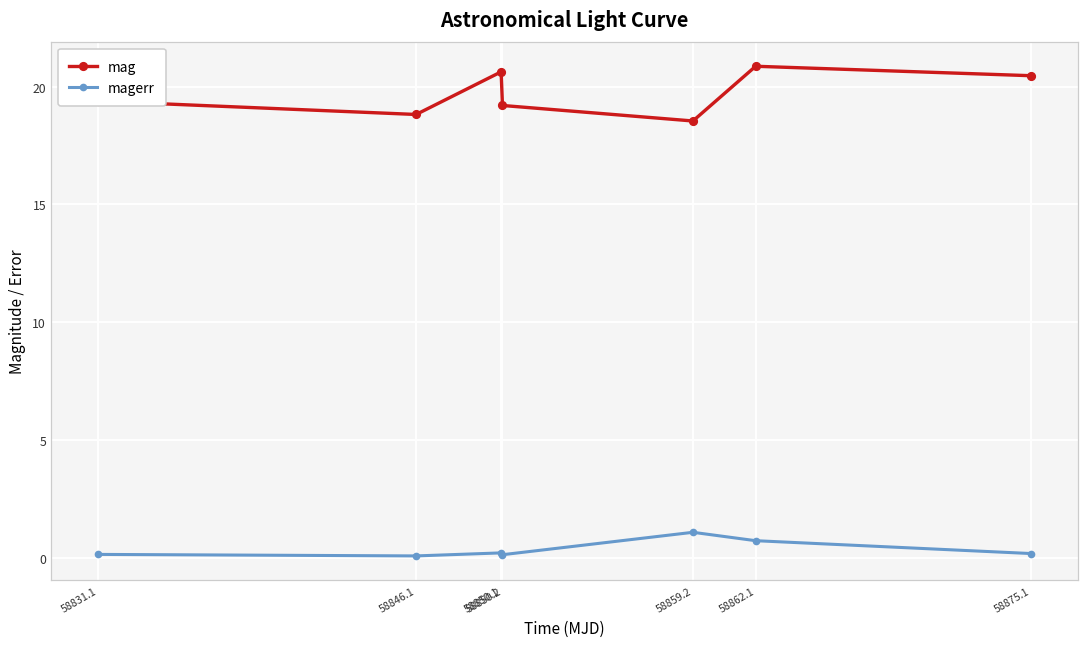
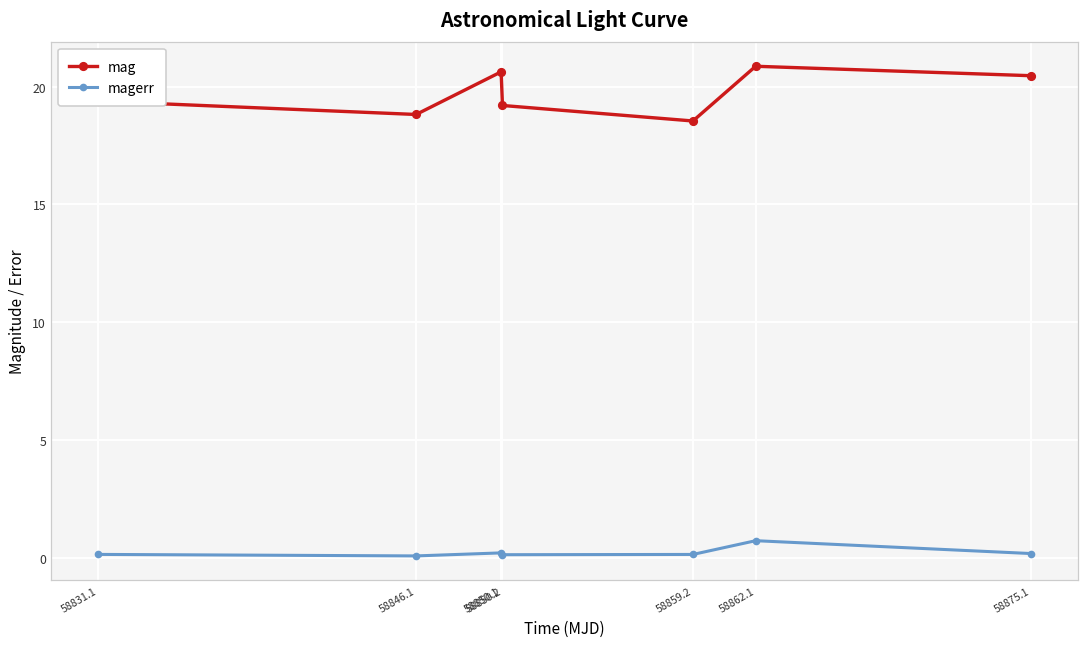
magerr, 58859.2: 1.1 -> 0.1
